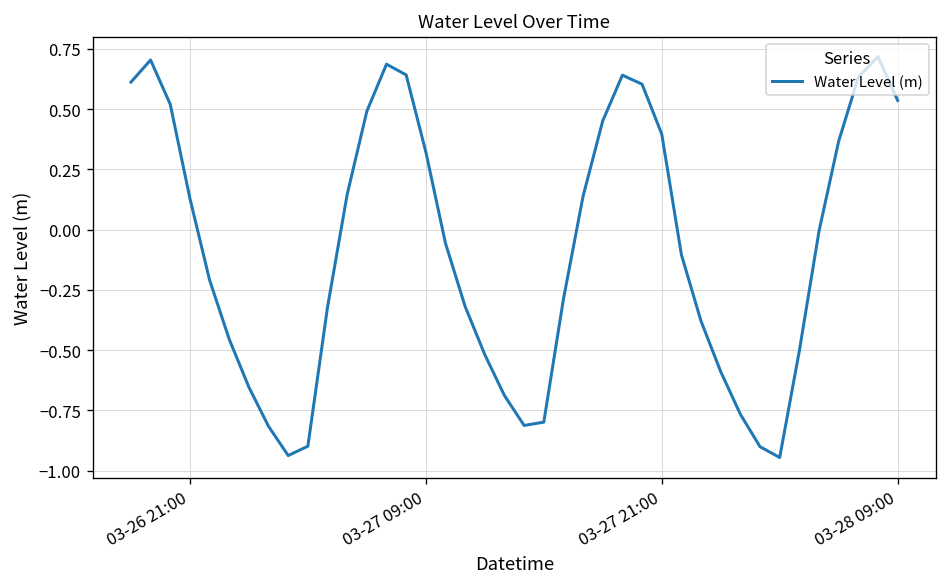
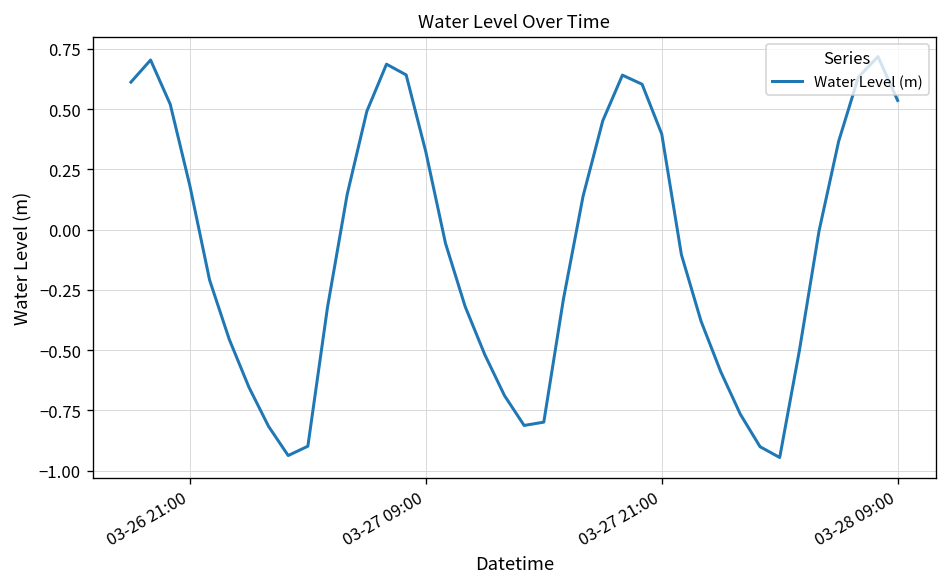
03-26 21:00: 0.13 -> 0.18
